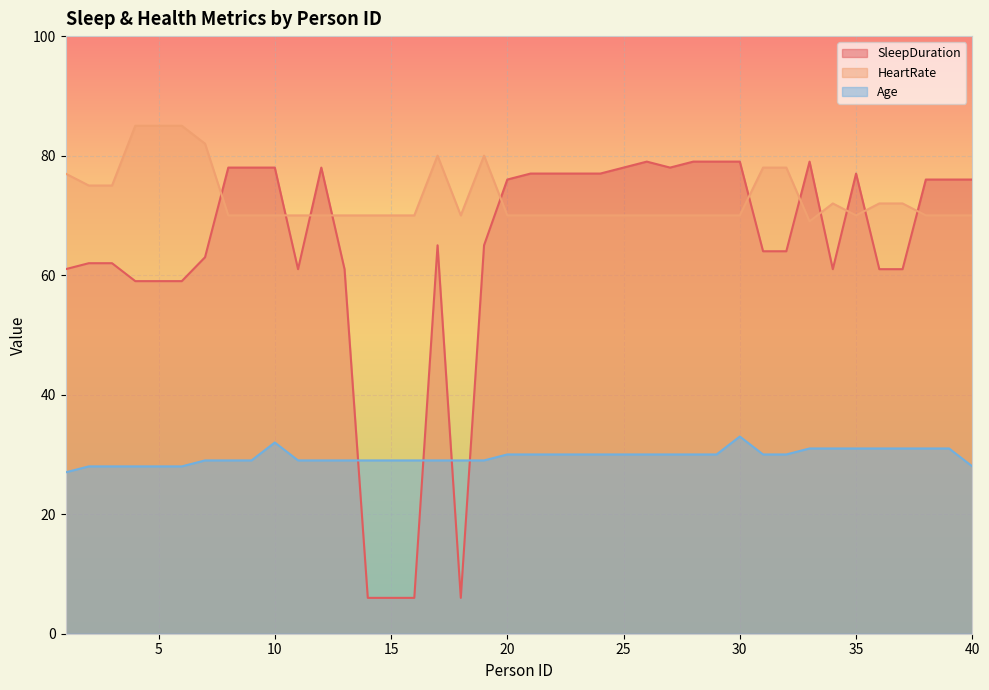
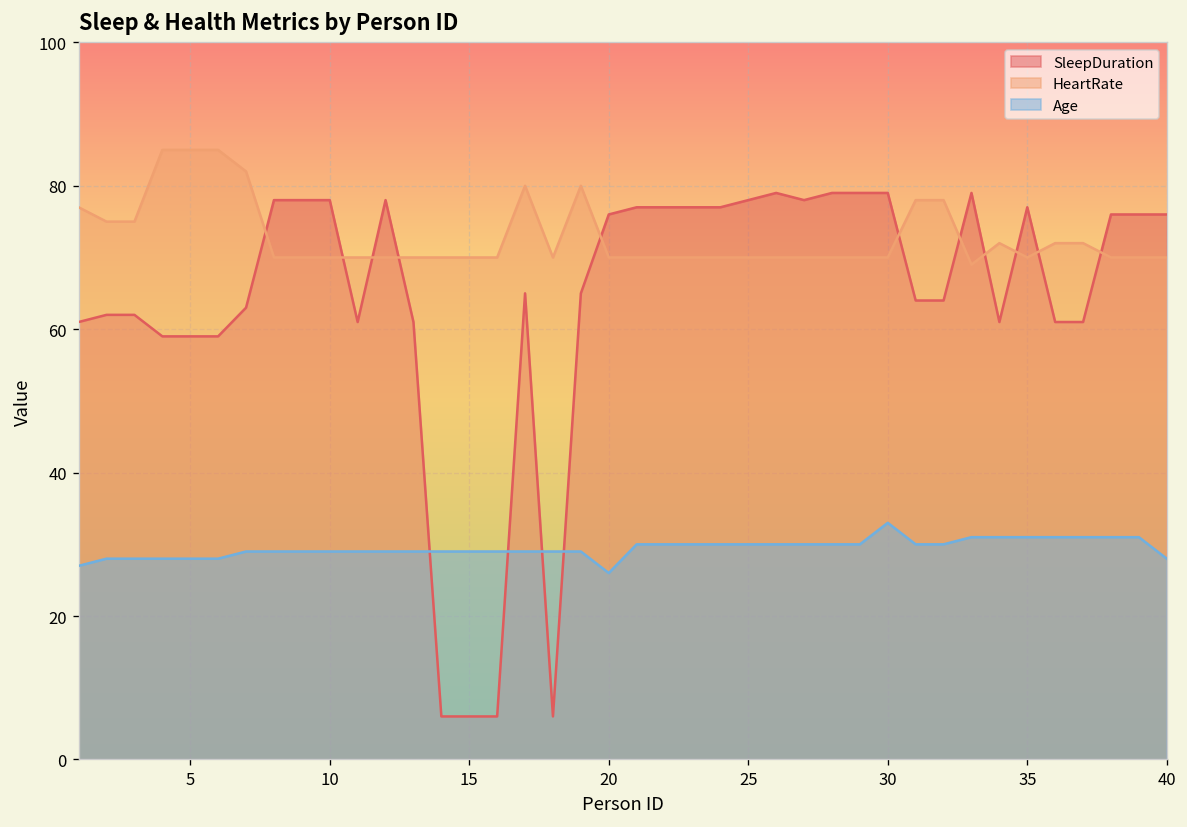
Age, 10: 32 -> 29
Age, 20: 30 -> 26
